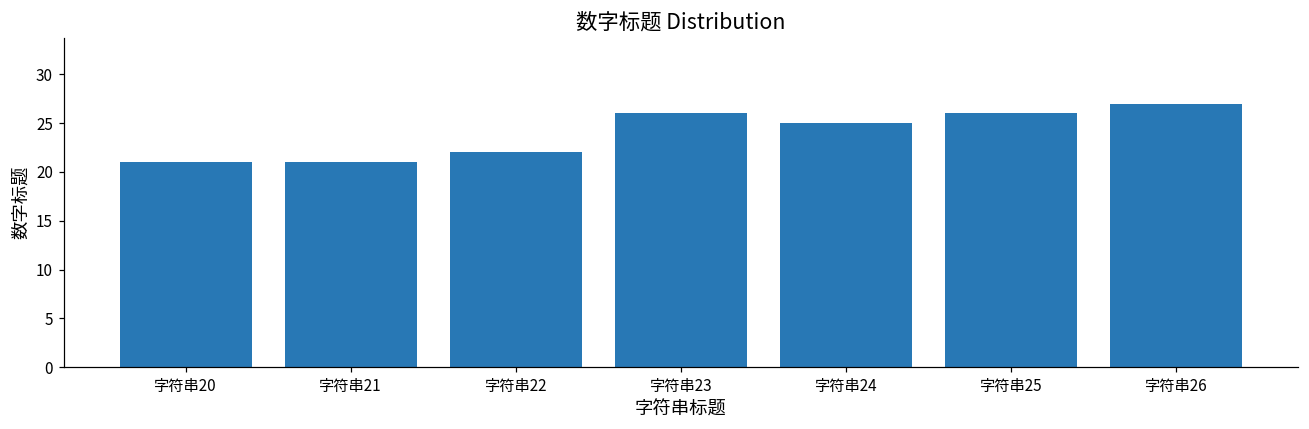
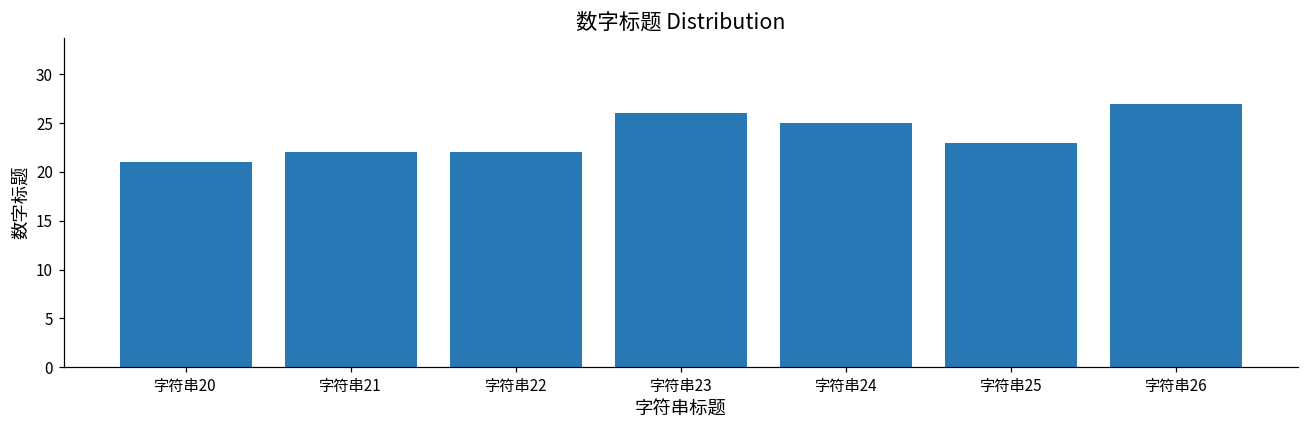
字符串21: 21 -> 22
字符串25: 26 -> 23
